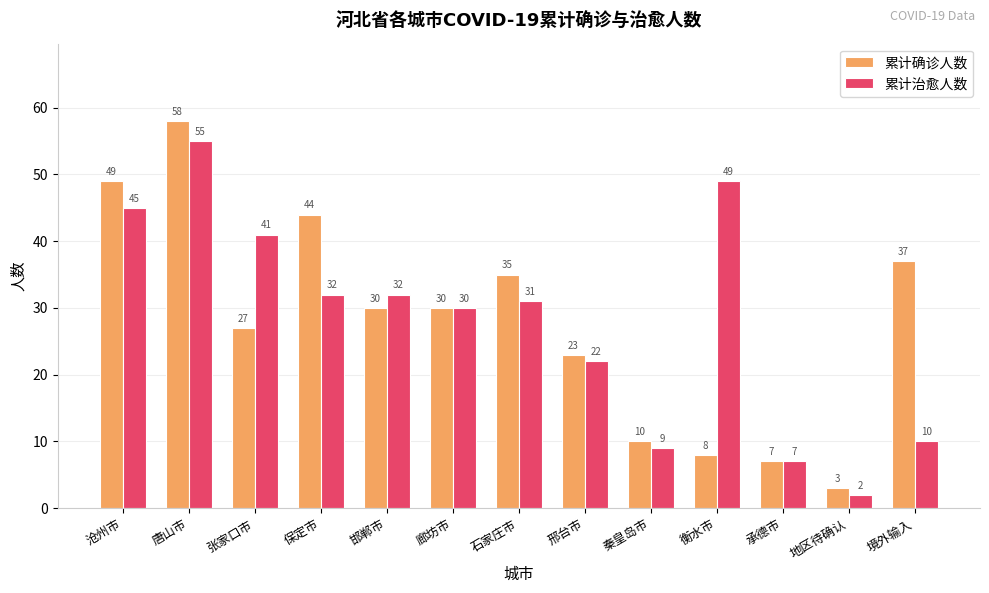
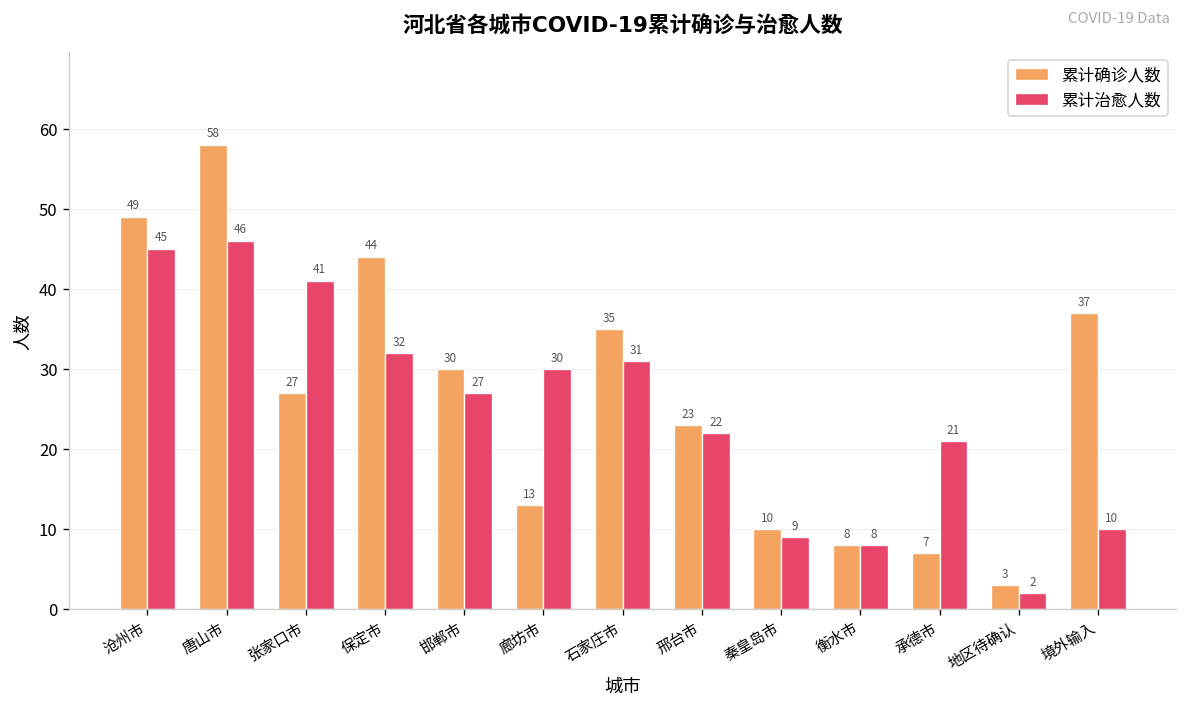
累计治愈人数, 唐山市: 55 -> 46
累计治愈人数, 邯郸市: 32 -> 27
累计确诊人数, 廊坊市: 30 -> 13
累计治愈人数, 衡水市: 49 -> 8
累计治愈人数, 承德市: 7 -> 21
